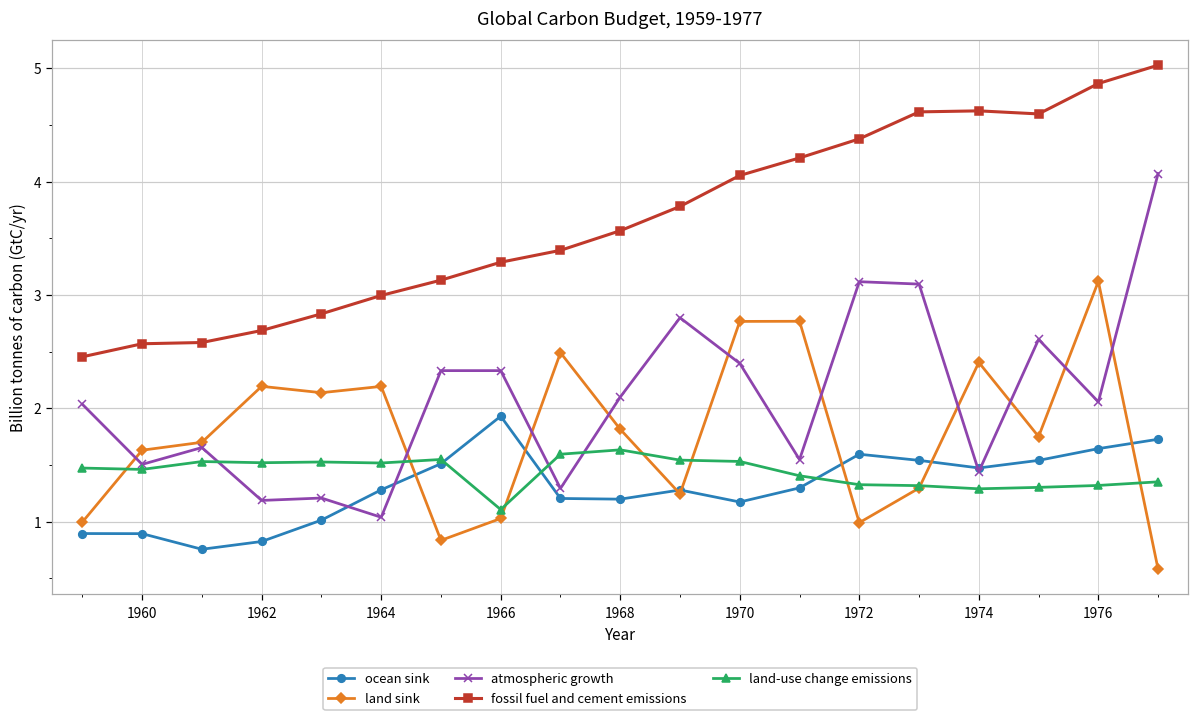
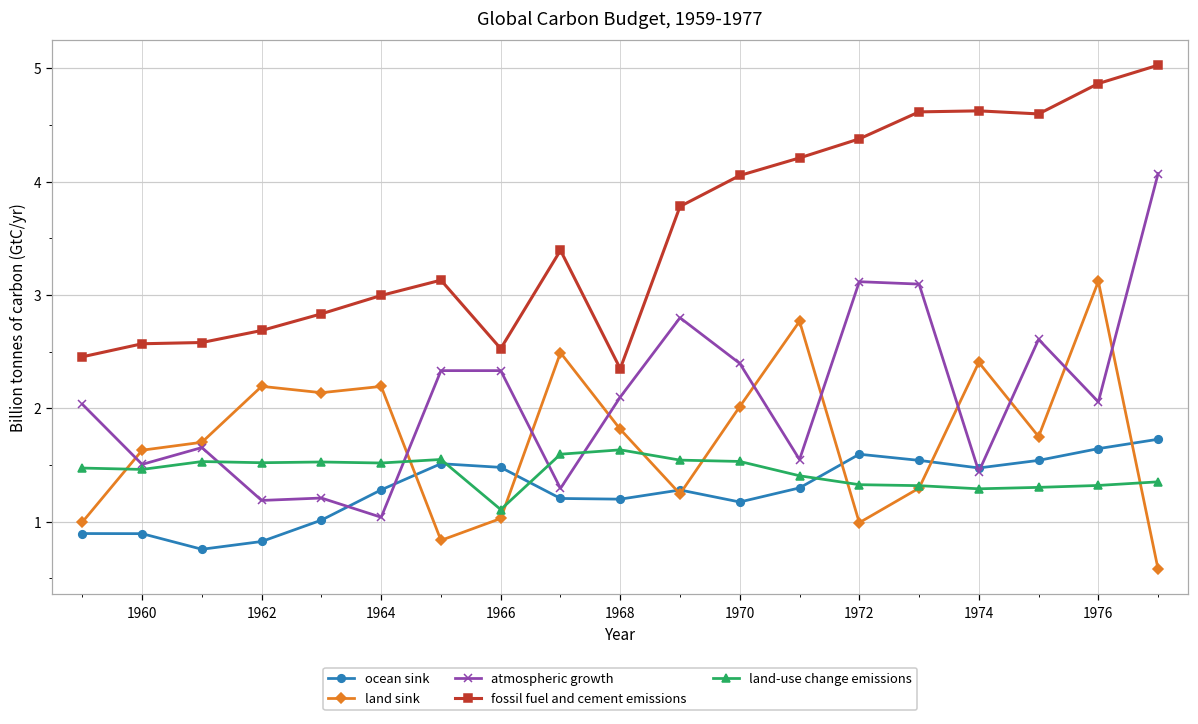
ocean sink, 1966: 1.93 -> 1.48
fossil fuel and cement emissions, 1966: 3.29 -> 2.53
fossil fuel and cement emissions, 1968: 3.57 -> 2.35
land sink, 1970: 2.77 -> 2.01
